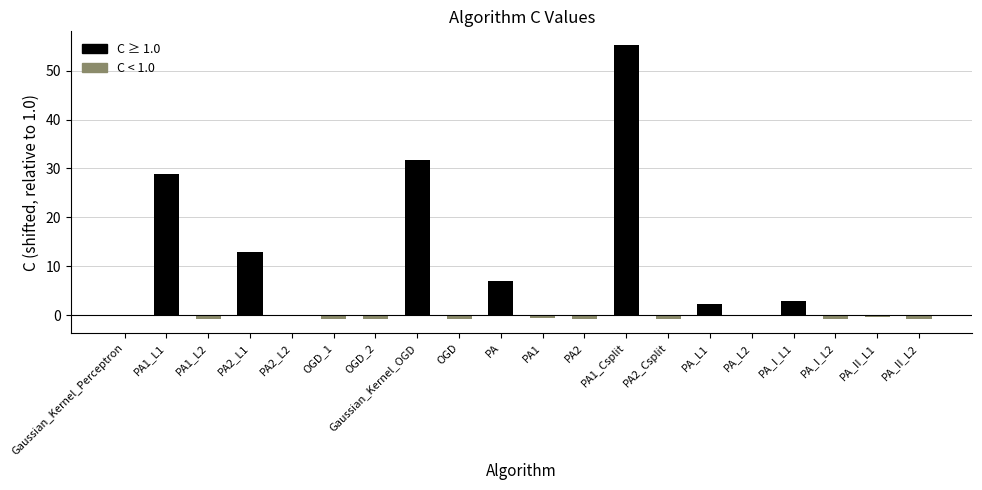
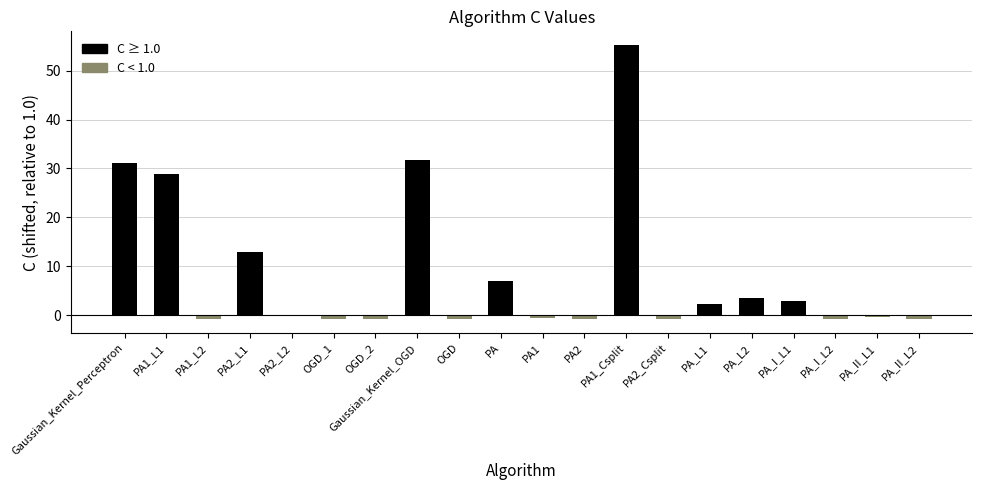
Gaussian_Kernel_Perceptron: 0 -> 31
PA_L2: 0 -> 3
